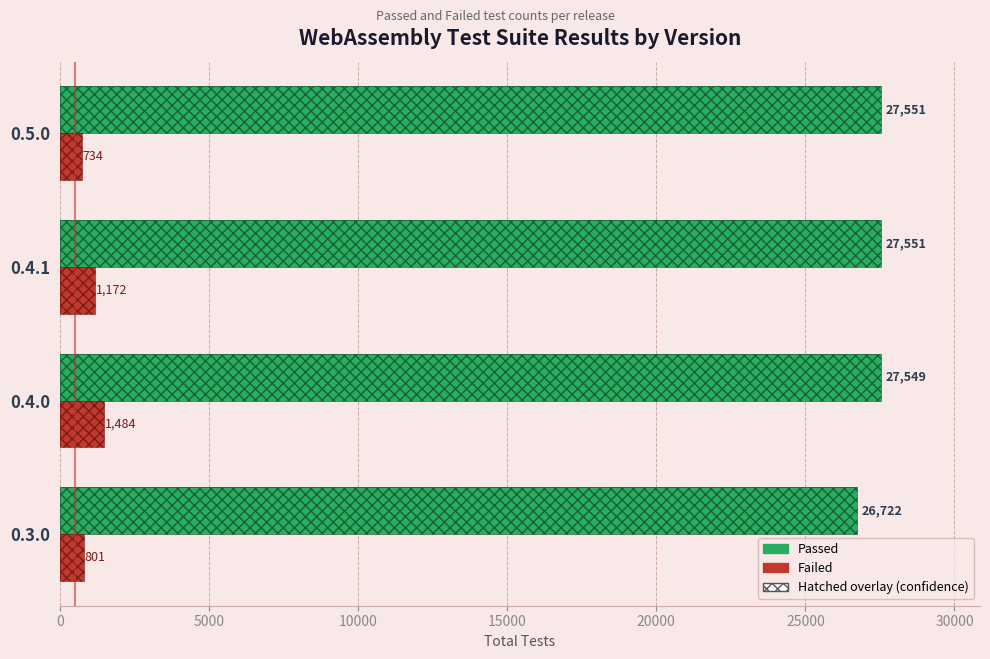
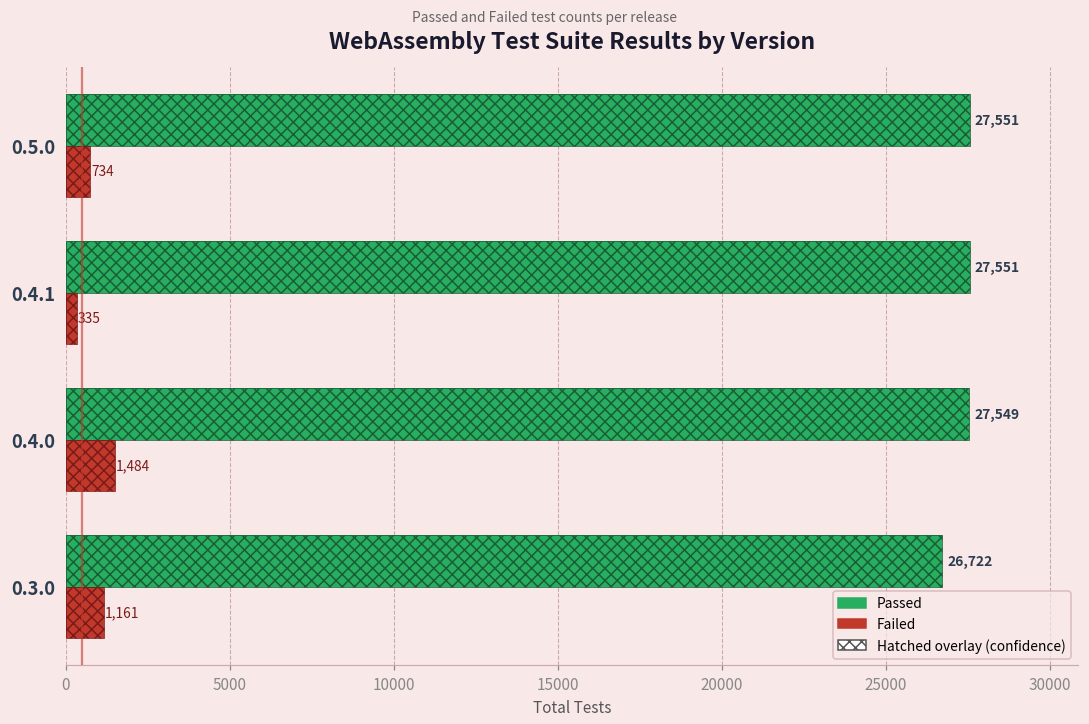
Failed, 0.4.1: 1,172 -> 335
Failed, 0.3.0: 801 -> 1,161
